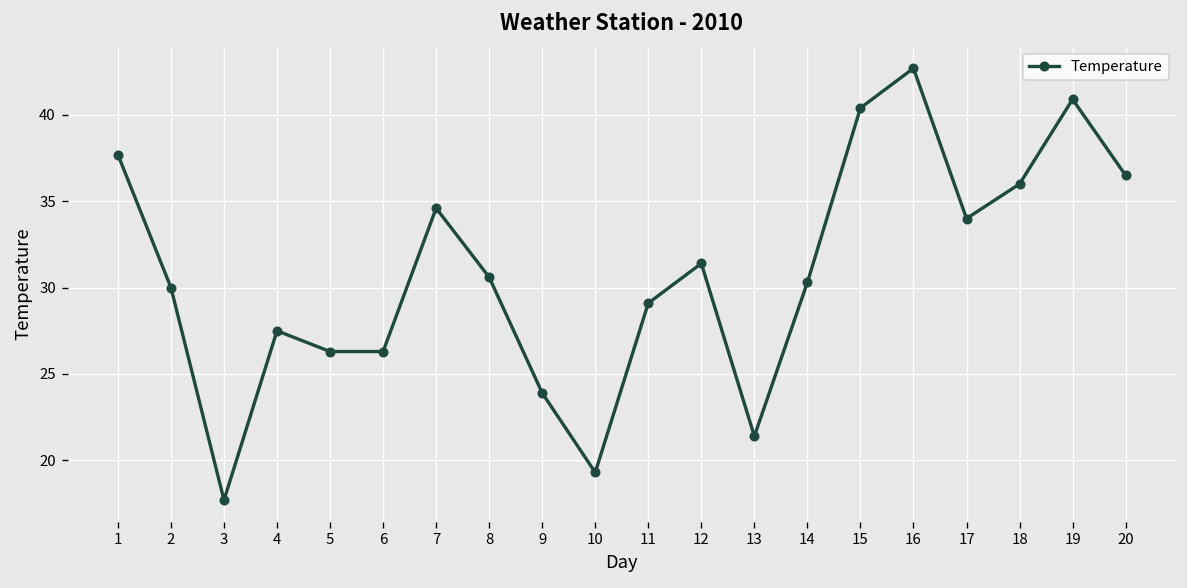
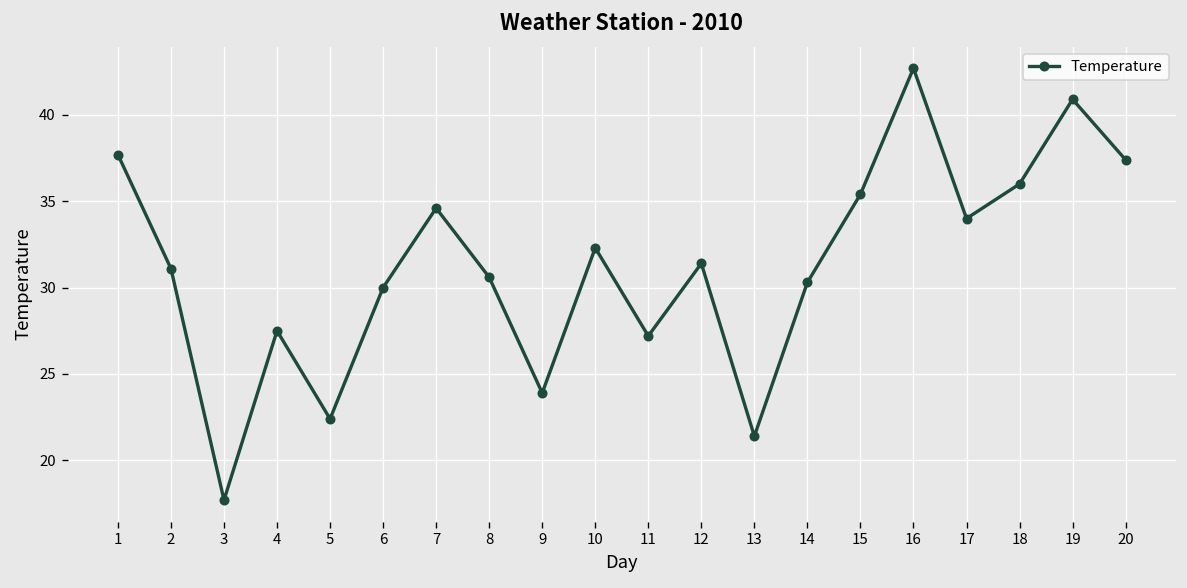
2: 30.0 -> 31.1
5: 26.3 -> 22.4
6: 26.3 -> 30.0
10: 19.3 -> 32.3
11: 29.1 -> 27.2
15: 40.4 -> 35.4
20: 36.5 -> 37.4
